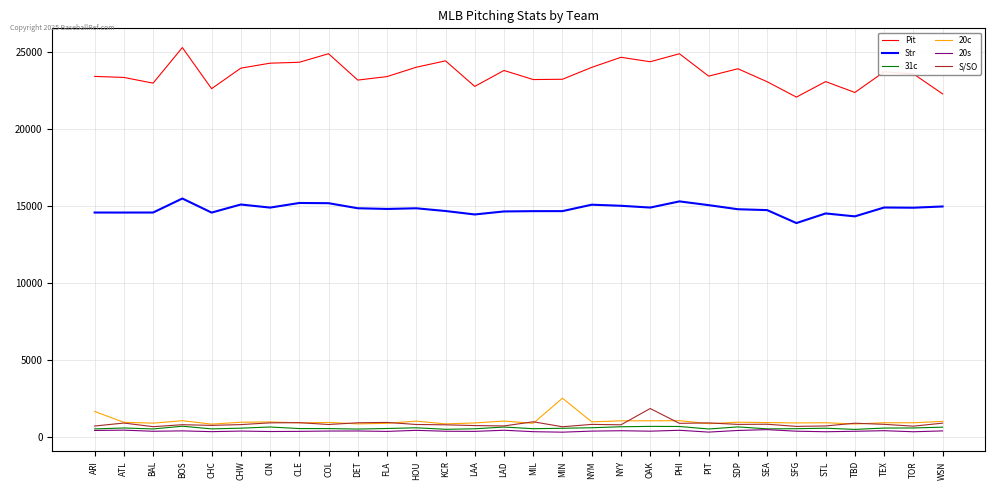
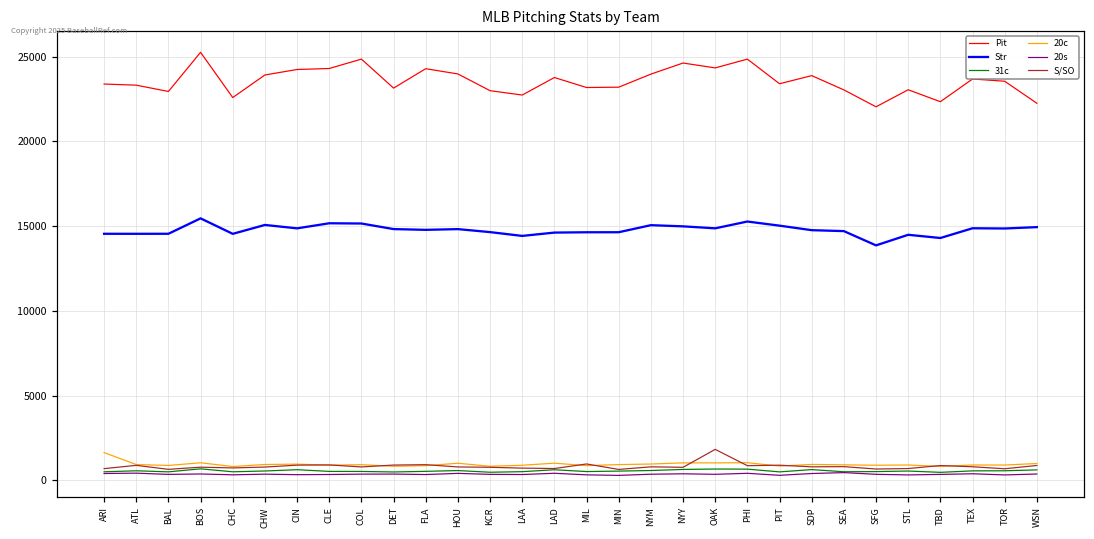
Pit, FLA: 23400 -> 24300
Pit, KCR: 24400 -> 23000
20c, MIN: 2500 -> 900
